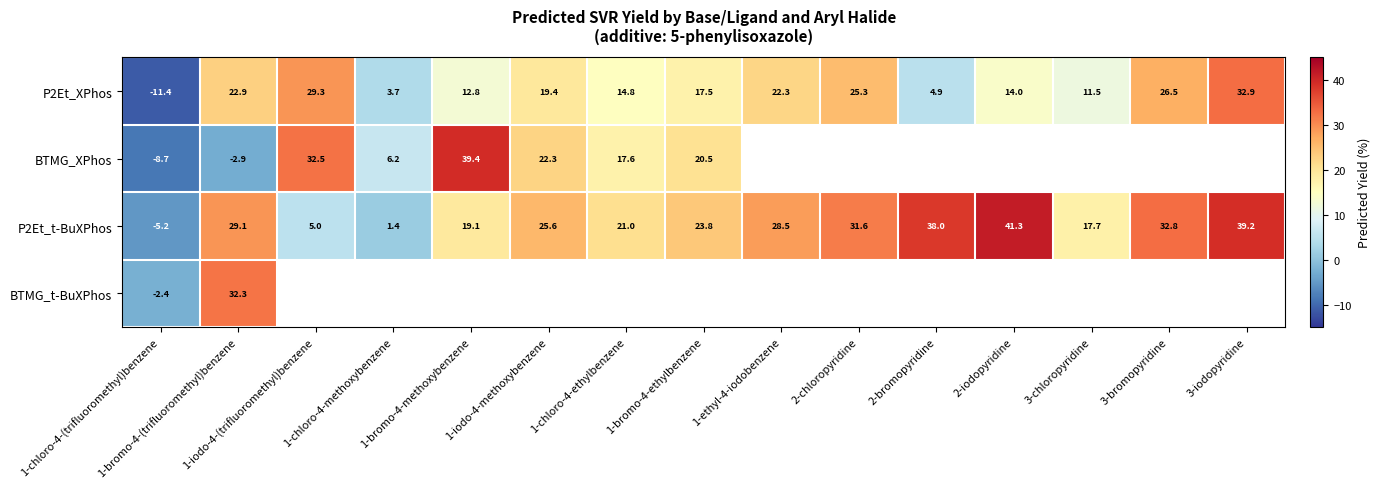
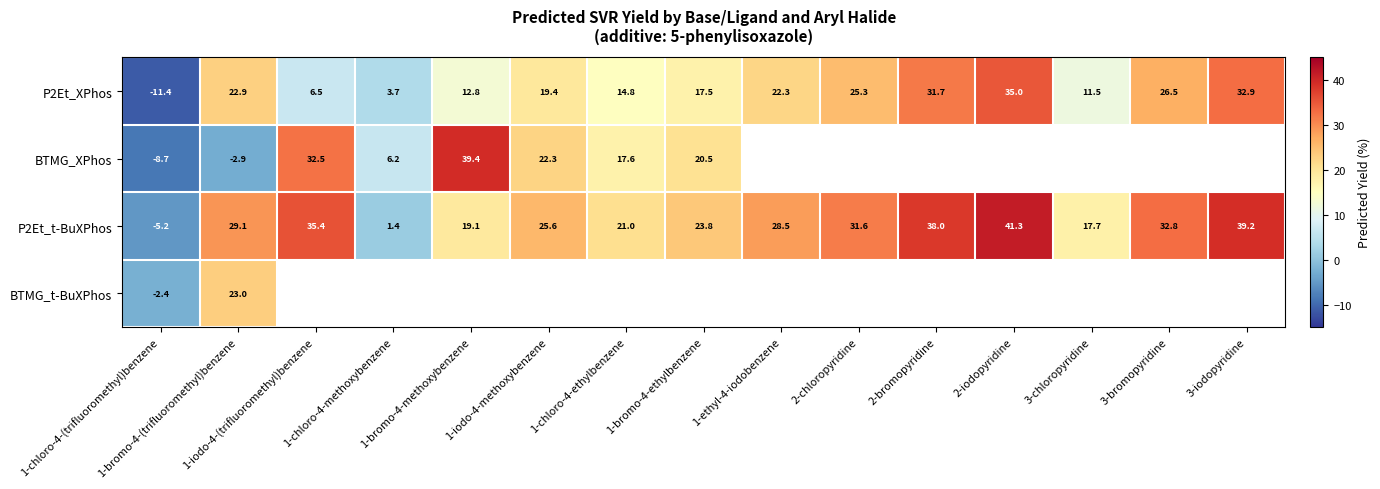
P2Et_XPhos, 1-iodo-4-(trifluoromethyl)benzene: 29.3 -> 6.5
P2Et_XPhos, 2-bromopyridine: 4.9 -> 31.7
P2Et_XPhos, 2-iodopyridine: 14.0 -> 35.0
P2Et_t-BuXPhos, 1-iodo-4-(trifluoromethyl)benzene: 5.0 -> 35.4
BTMG_t-BuXPhos, 1-bromo-4-(trifluoromethyl)benzene: 32.3 -> 23.0
